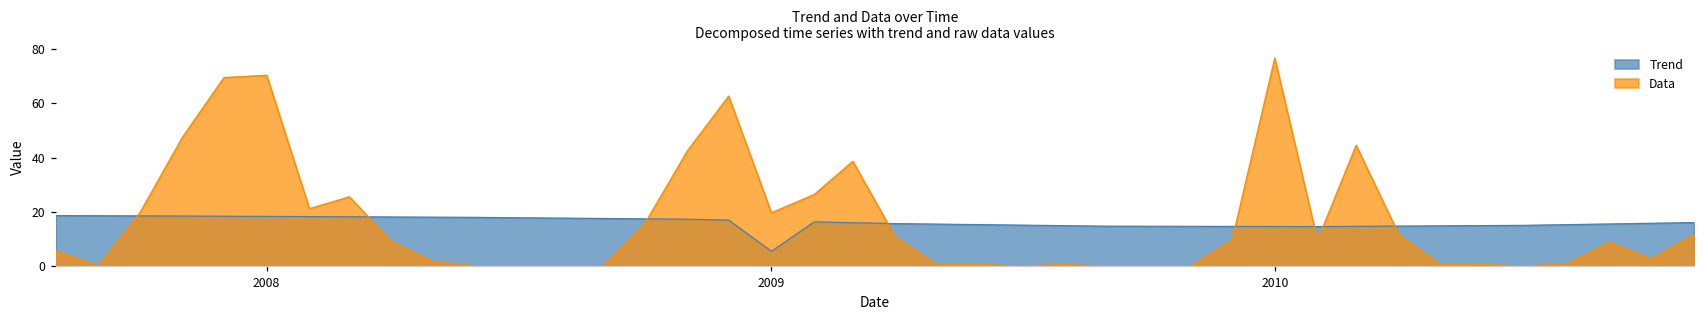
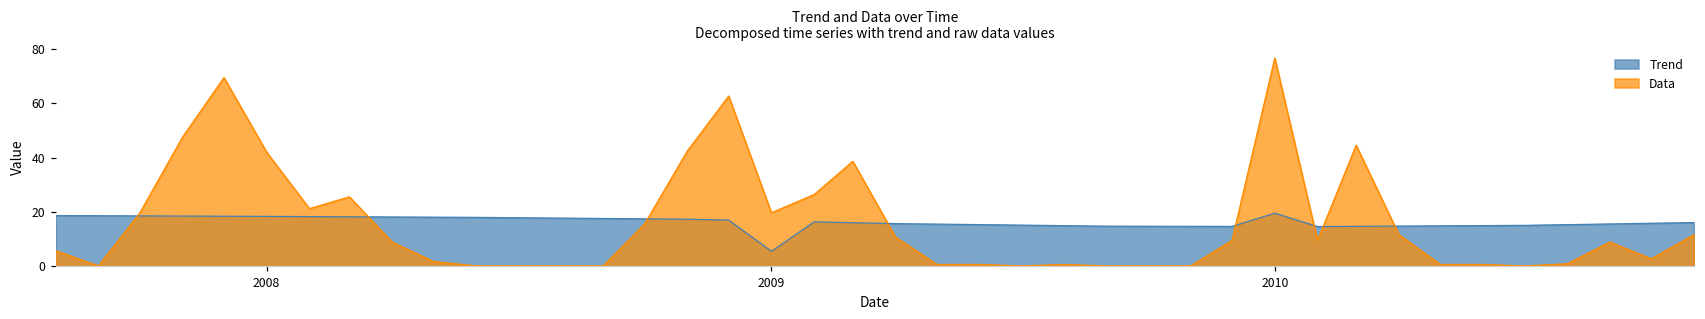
Data, 2008: 70 -> 42
Trend, 2010: 15 -> 19
